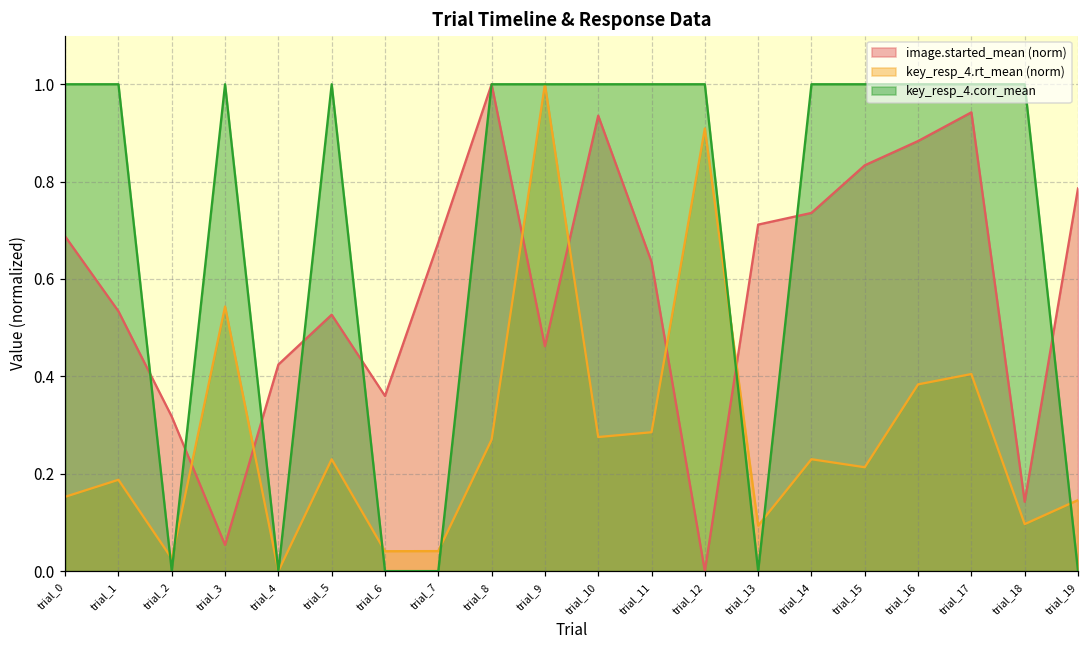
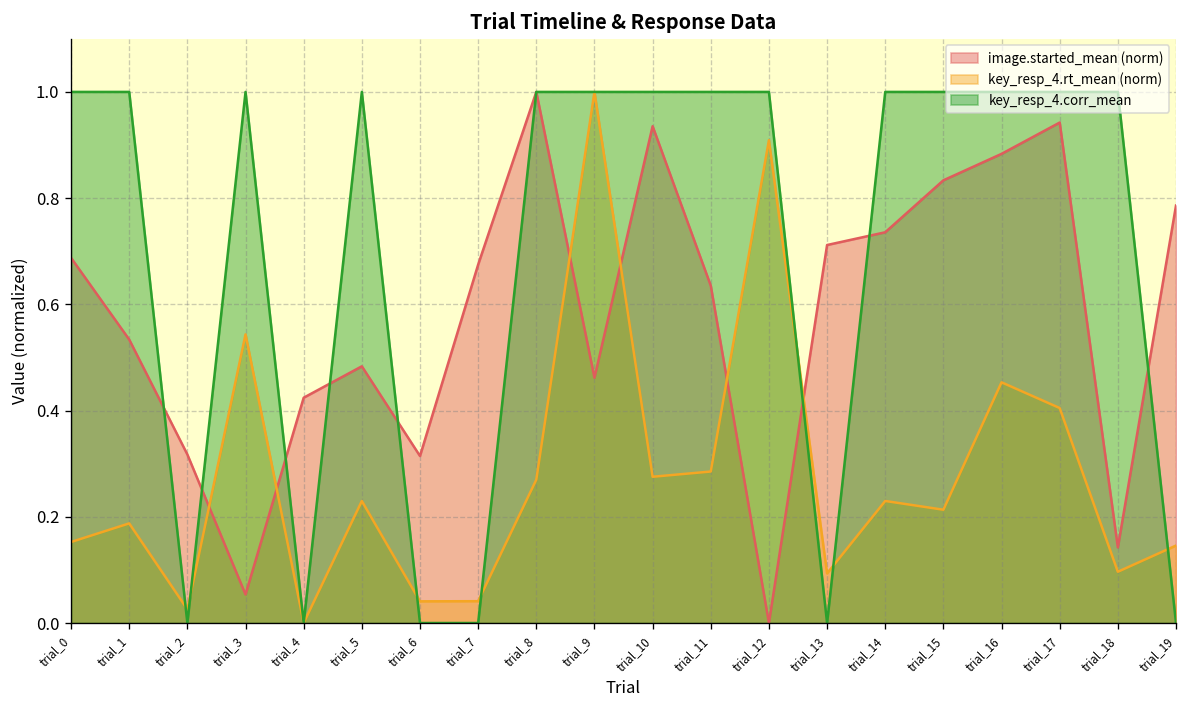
image.started_mean (norm), trial_5: 0.53 -> 0.48
image.started_mean (norm), trial_6: 0.36 -> 0.31
key_resp_4.rt_mean (norm), trial_16: 0.38 -> 0.45
